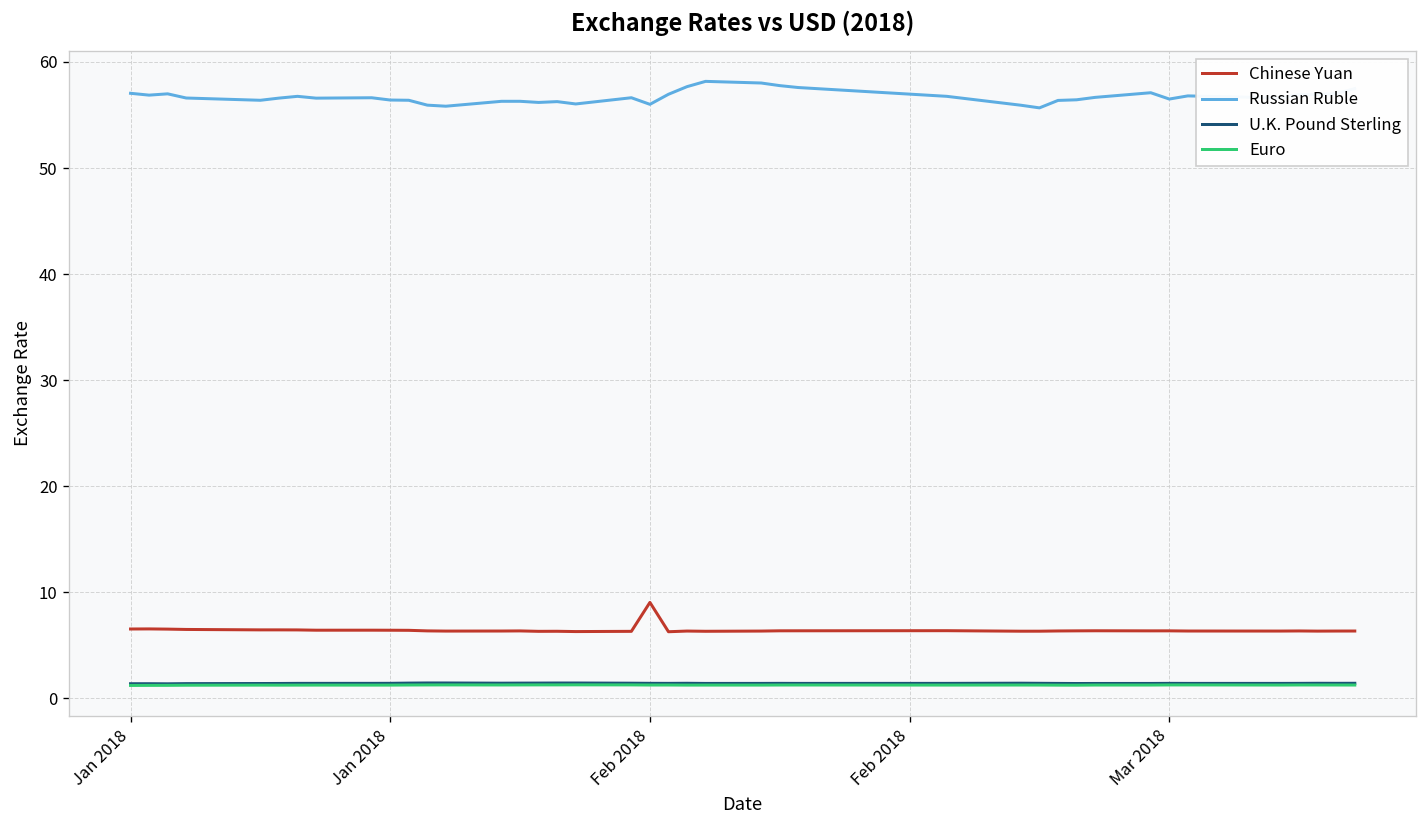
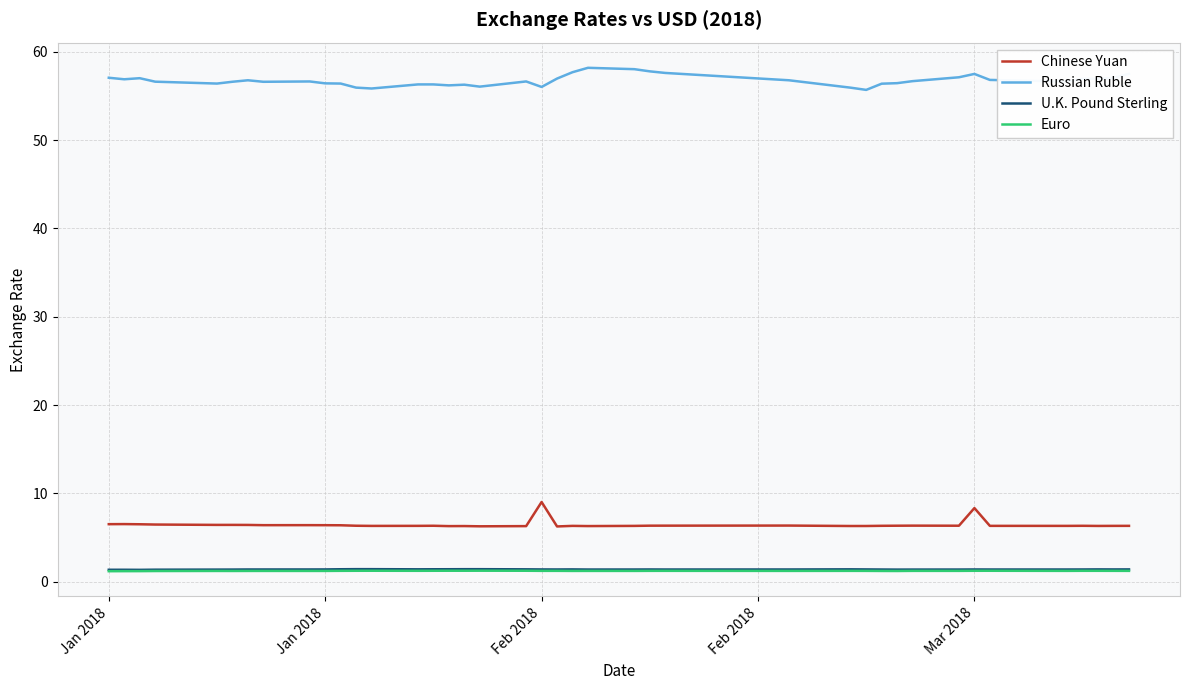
Chinese Yuan, Mar 2018: 6 -> 8
Russian Ruble, Mar 2018: 56.5 -> 57.5
